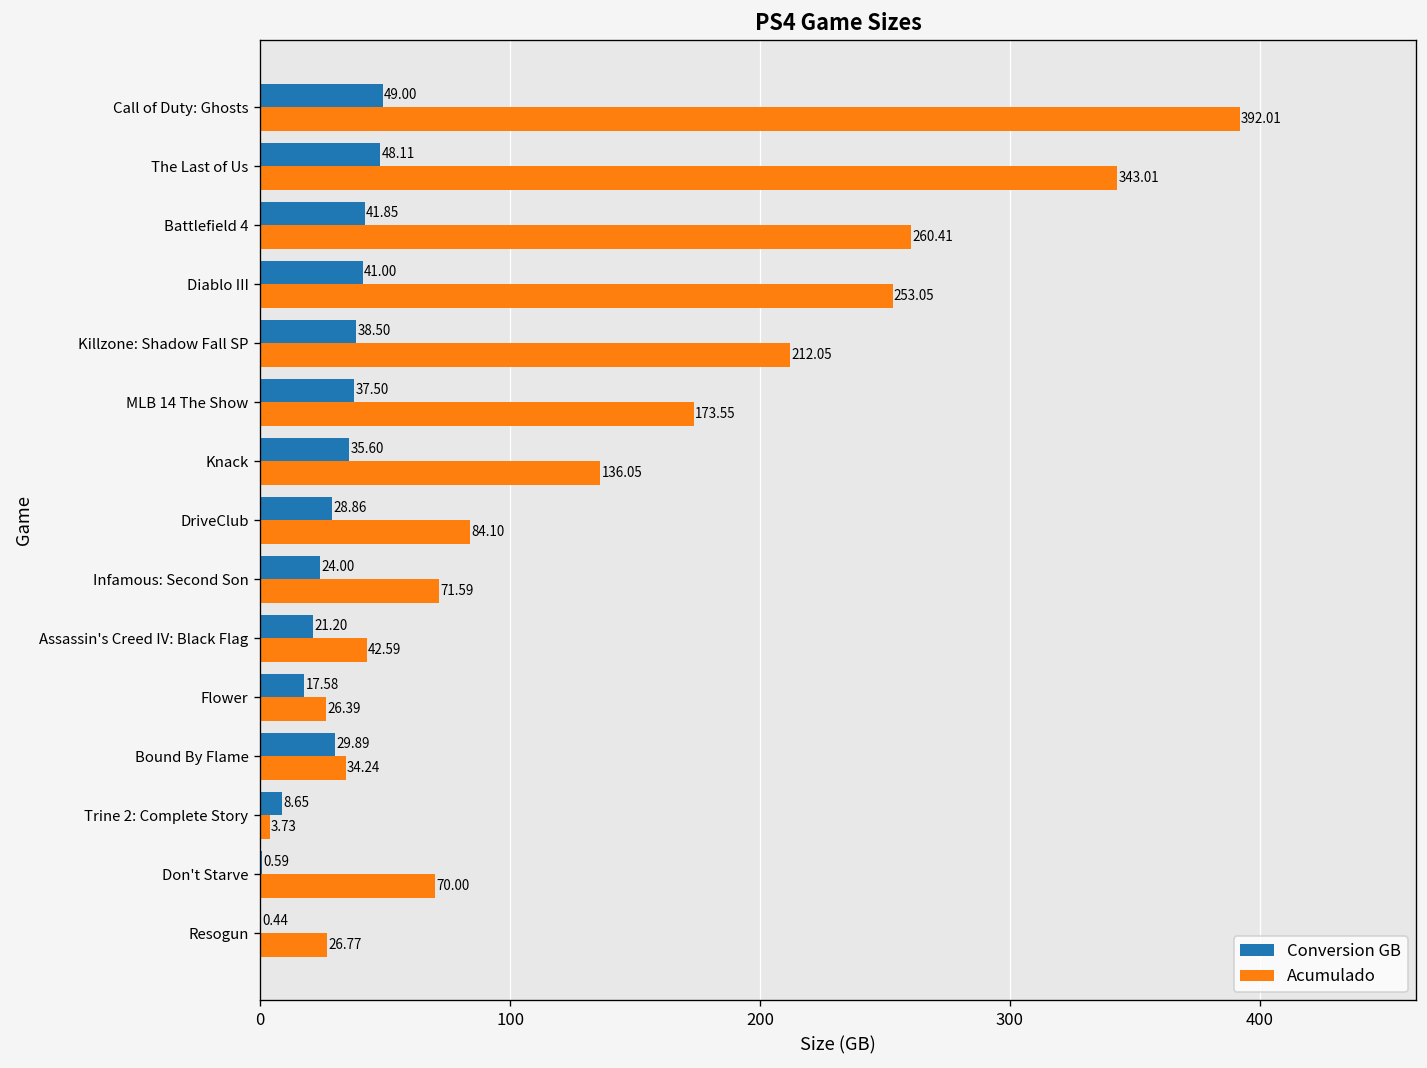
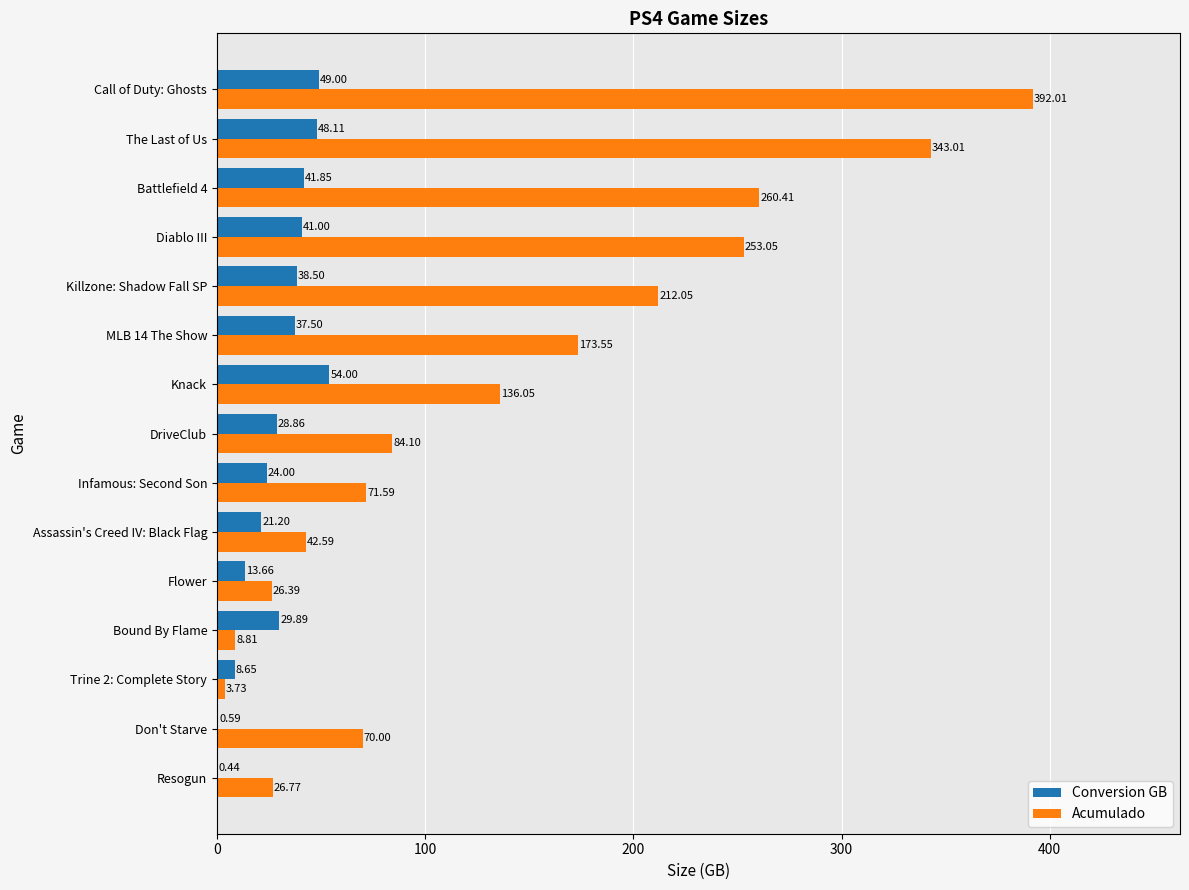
Conversion GB, Knack: 35.60 -> 54.00
Conversion GB, Flower: 17.58 -> 13.66
Acumulado, Bound By Flame: 34.24 -> 8.81
